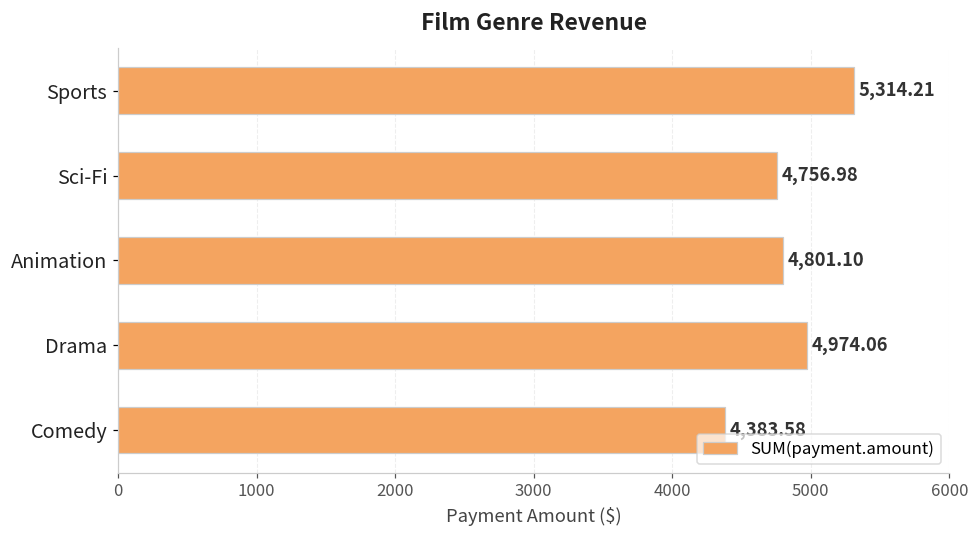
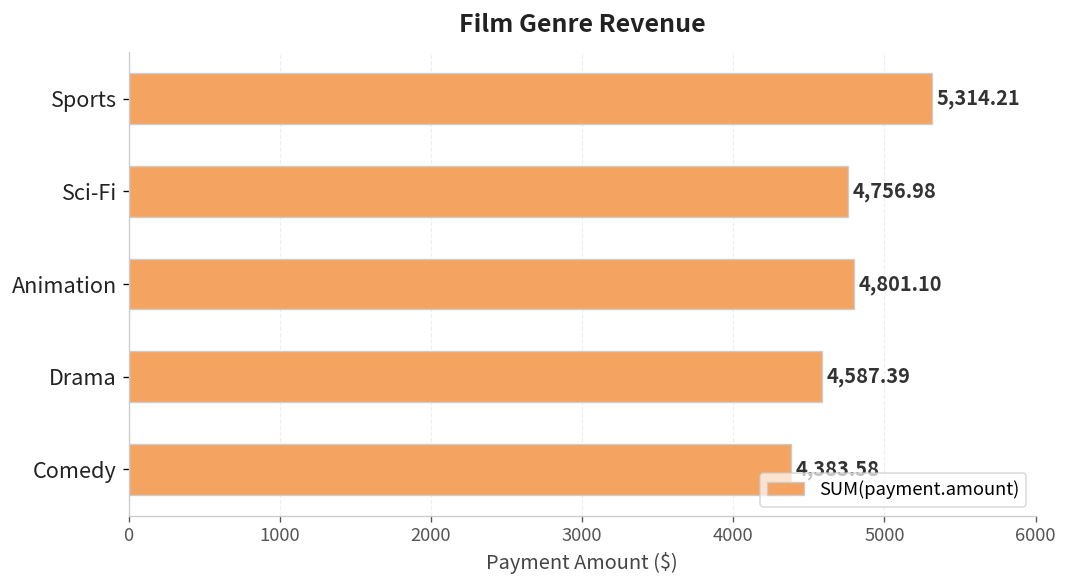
Drama: 4,974.06 -> 4,587.39
